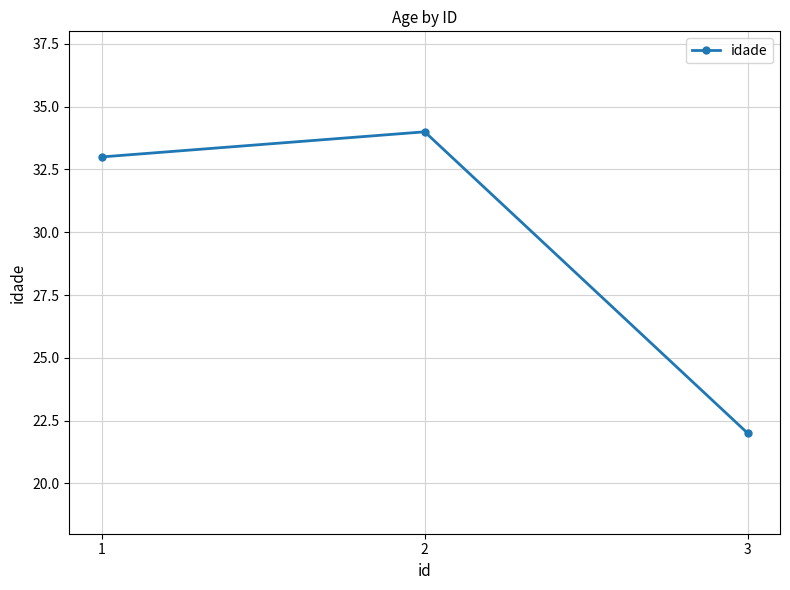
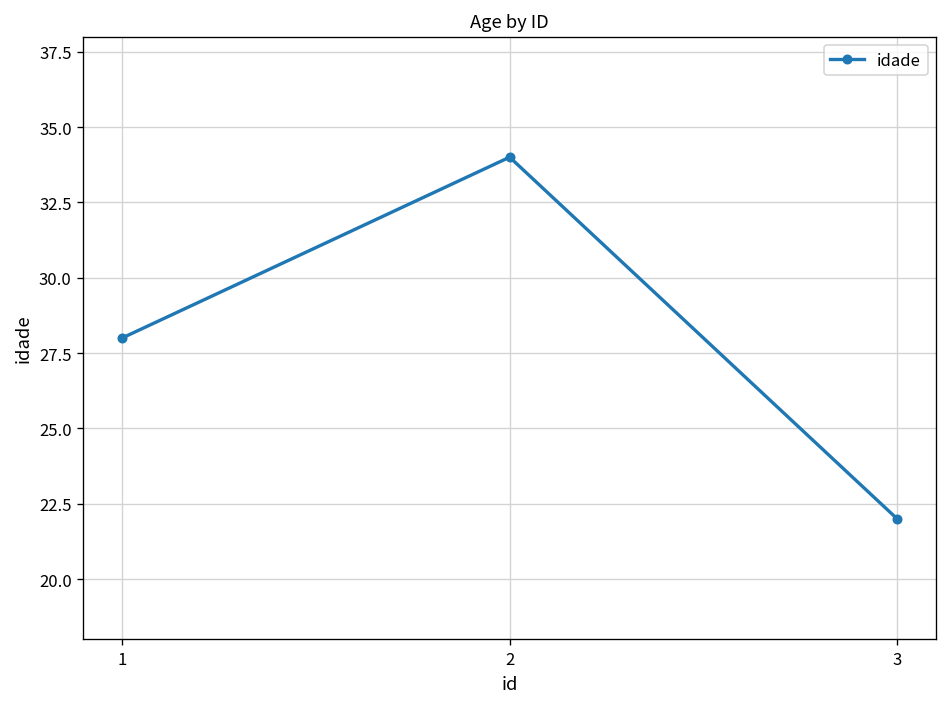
1: 33 -> 28
